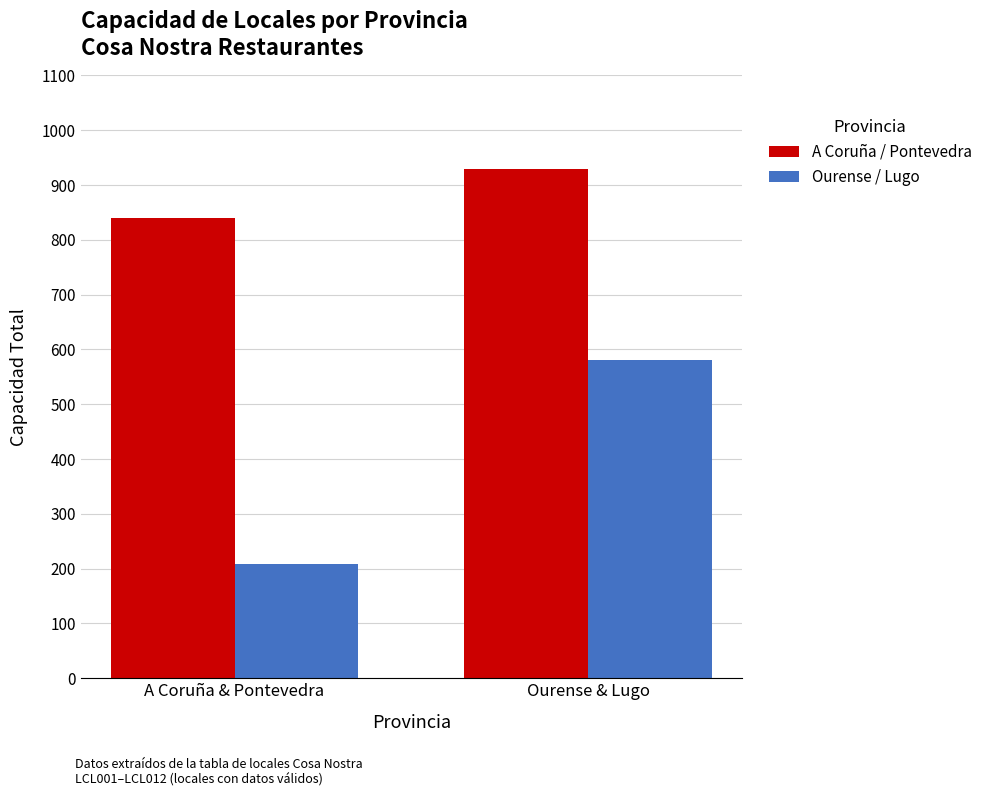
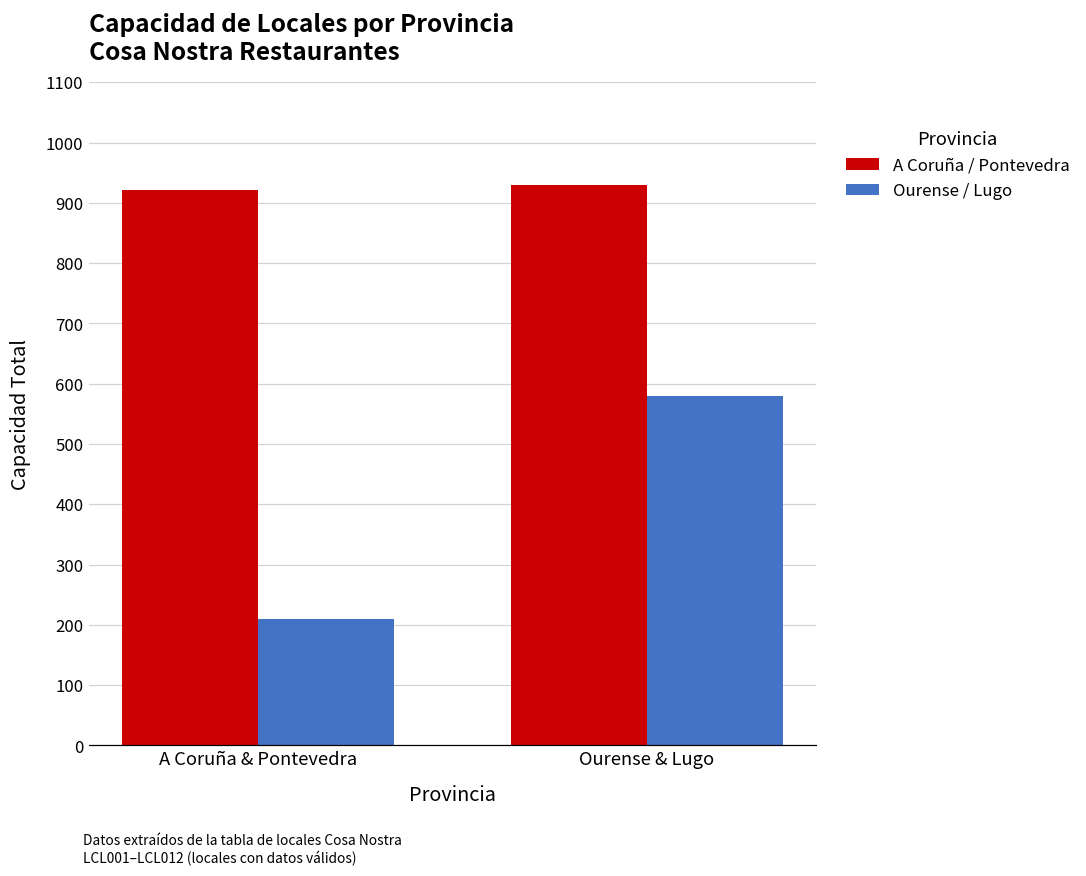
A Coruña / Pontevedra, A Coruña & Pontevedra: 840 -> 920
